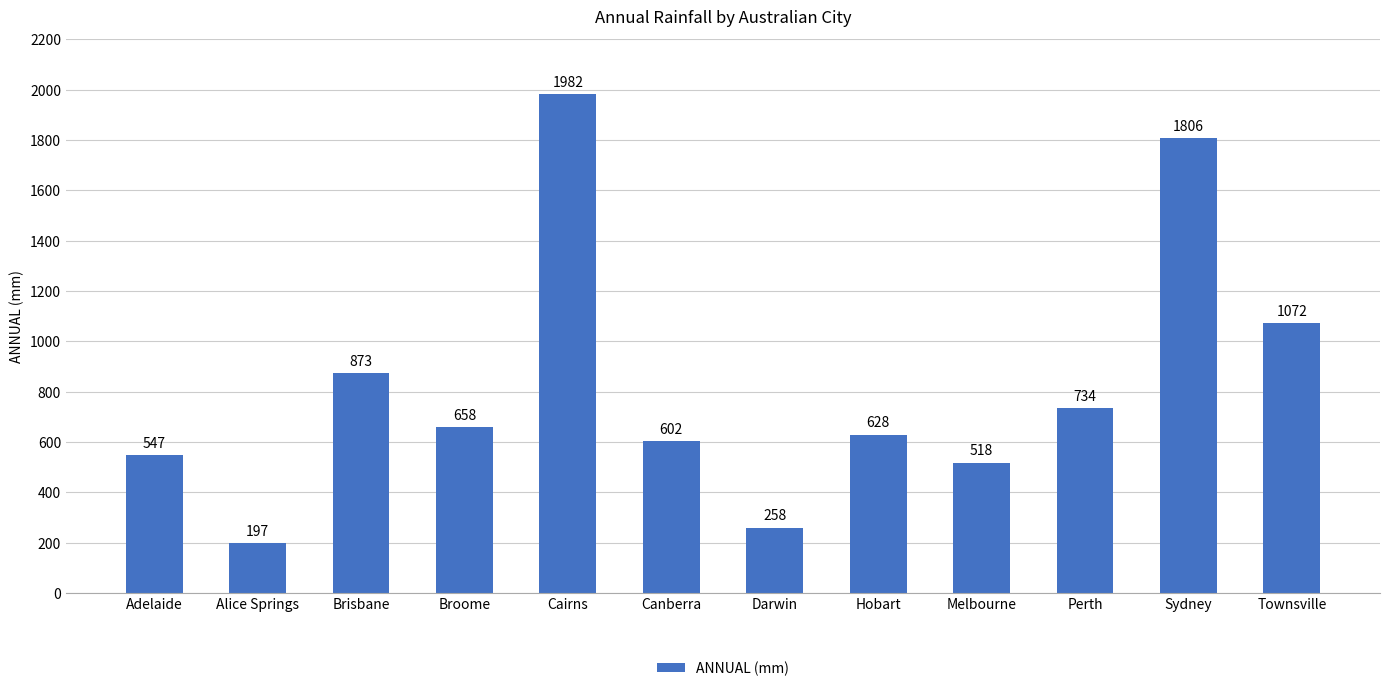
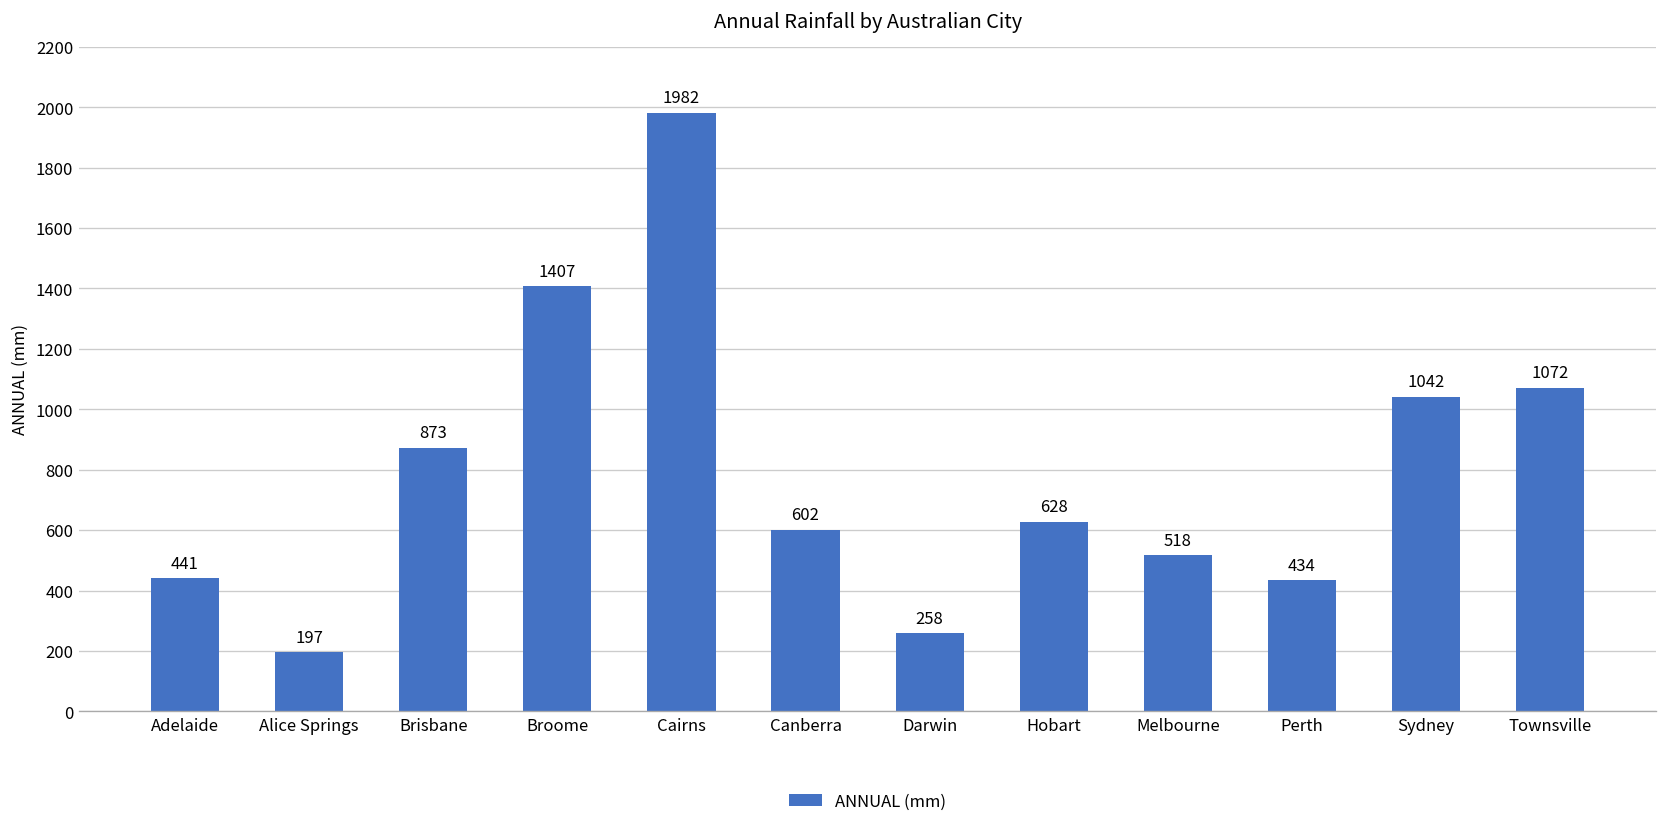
Adelaide: 547 -> 441
Broome: 658 -> 1407
Perth: 734 -> 434
Sydney: 1806 -> 1042
